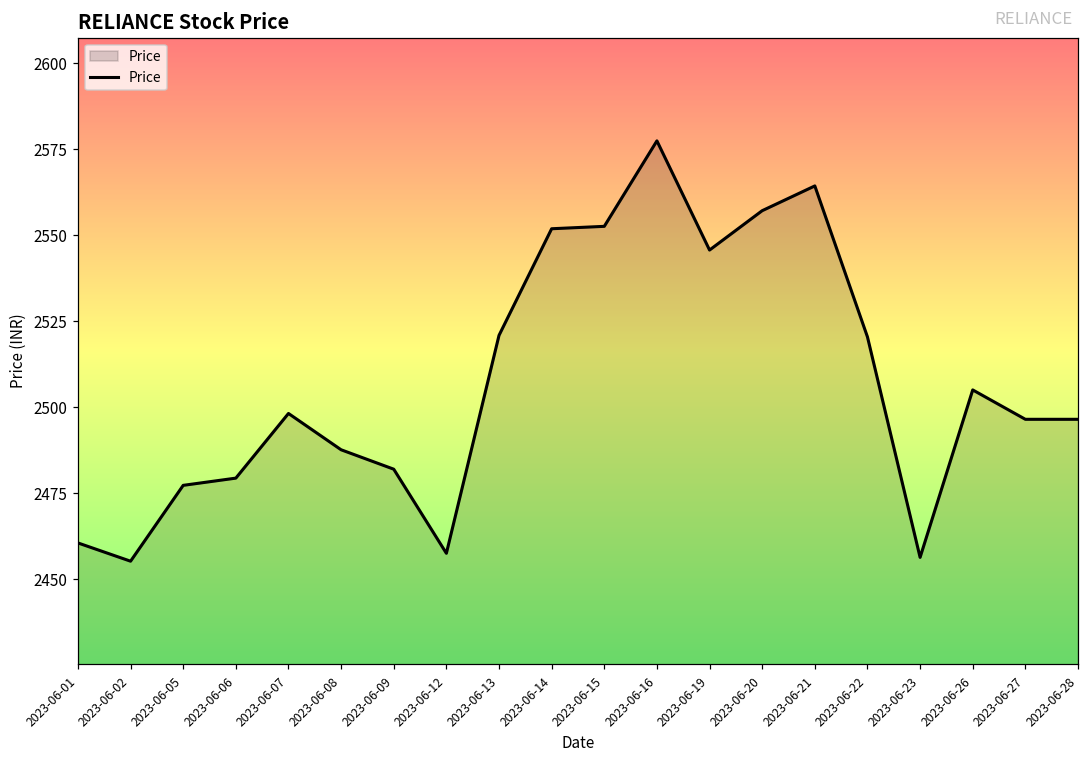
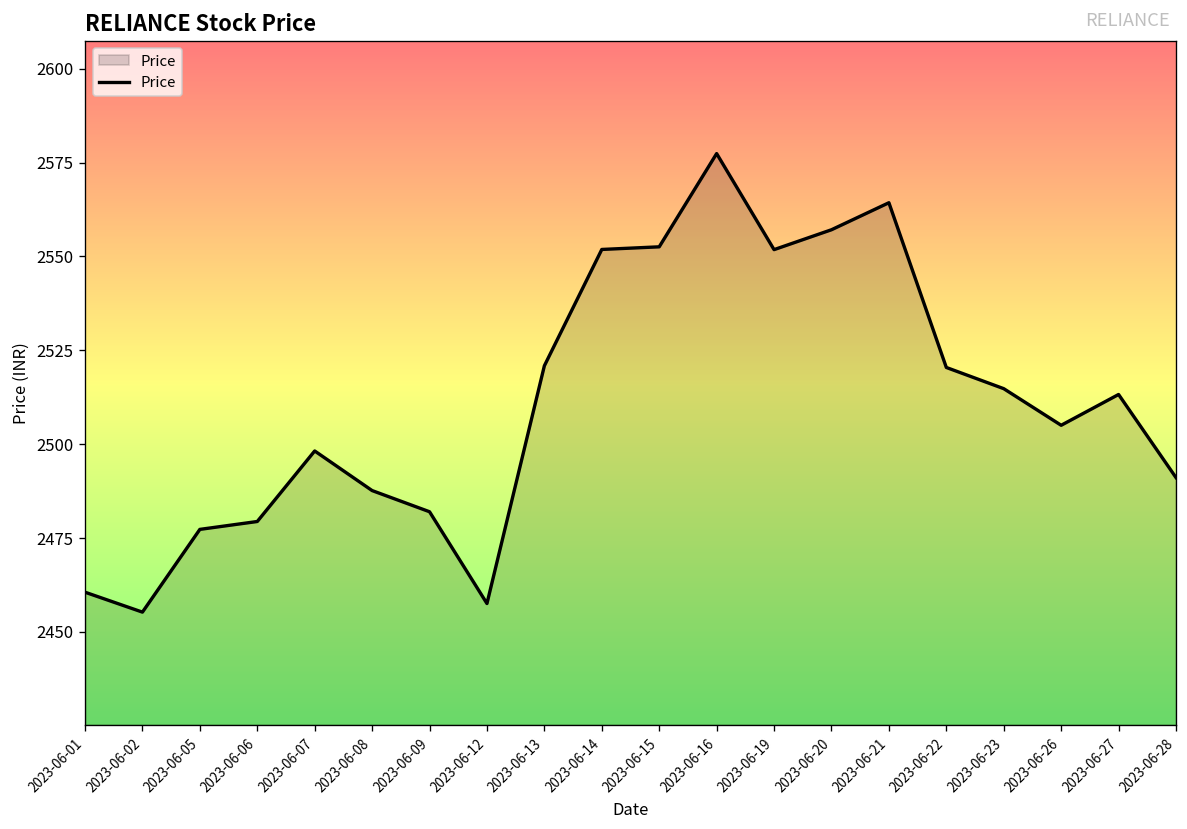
2023-06-19: 2546 -> 2552
2023-06-23: 2456 -> 2515
2023-06-27: 2496 -> 2513
2023-06-28: 2496 -> 2491
